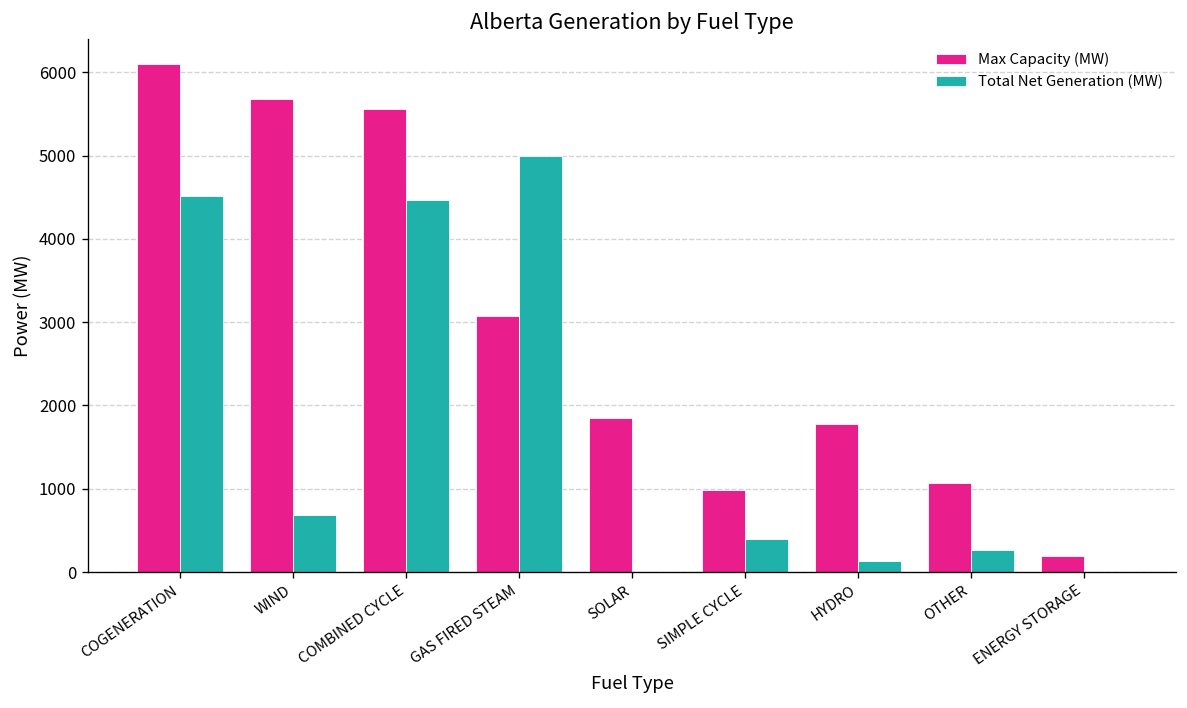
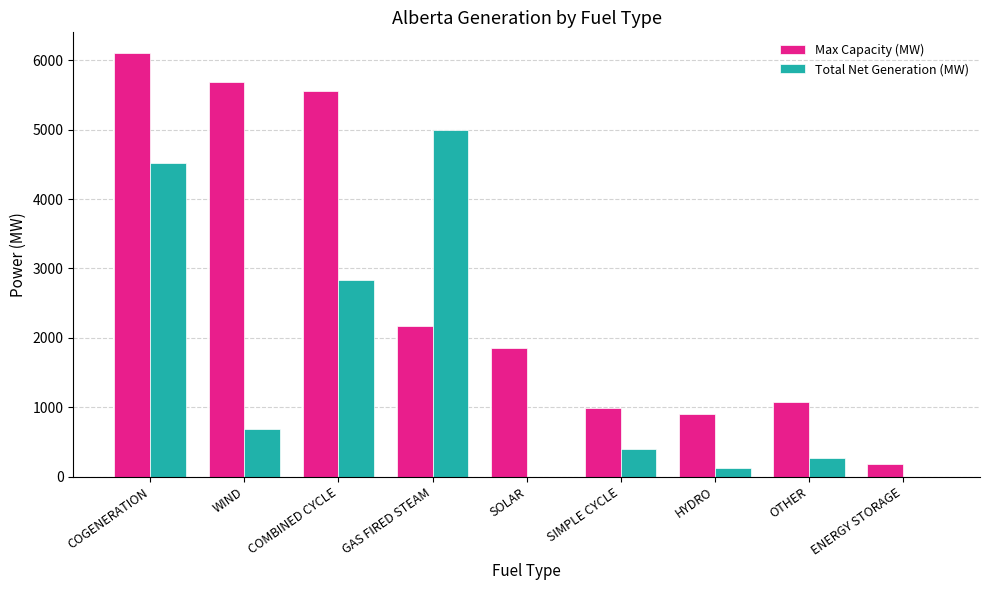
Total Net Generation (MW), COMBINED CYCLE: 4500 -> 2800
Max Capacity (MW), GAS FIRED STEAM: 3100 -> 2200
Max Capacity (MW), HYDRO: 1800 -> 900
